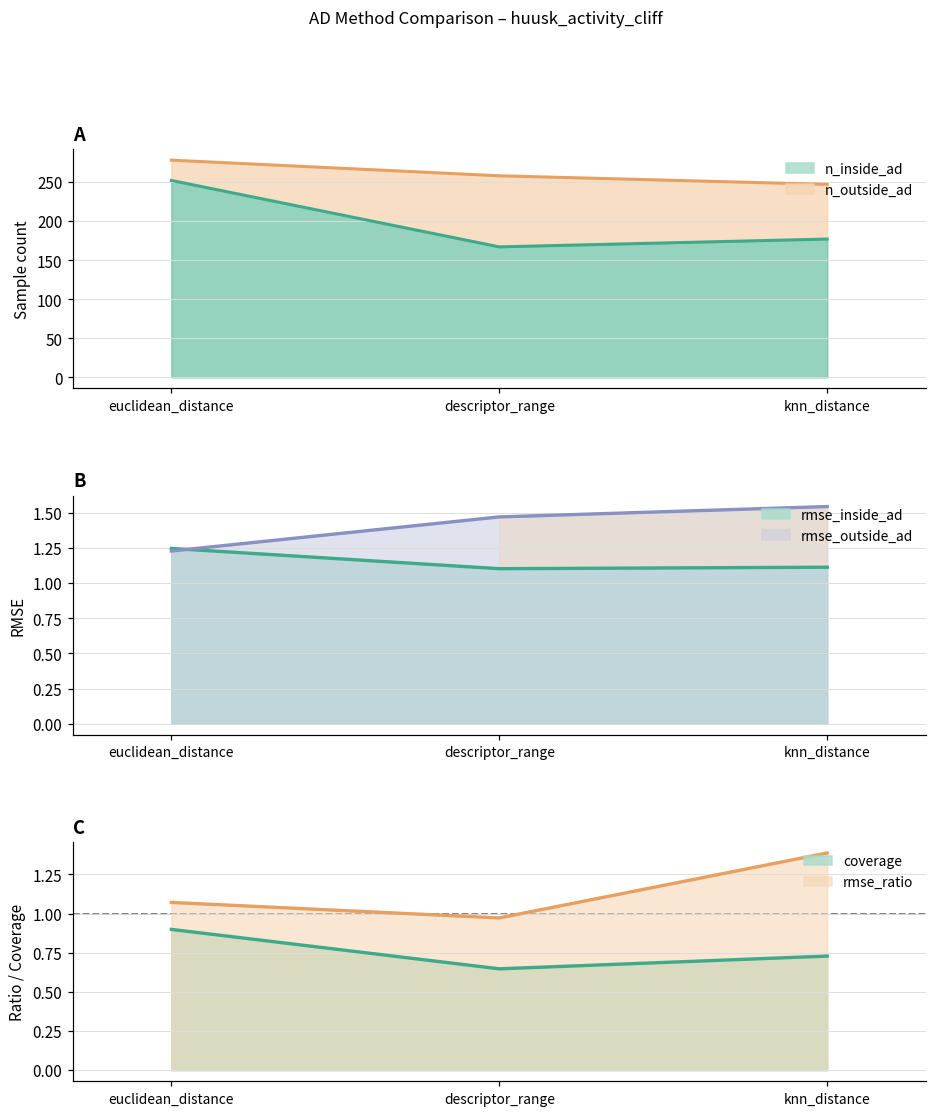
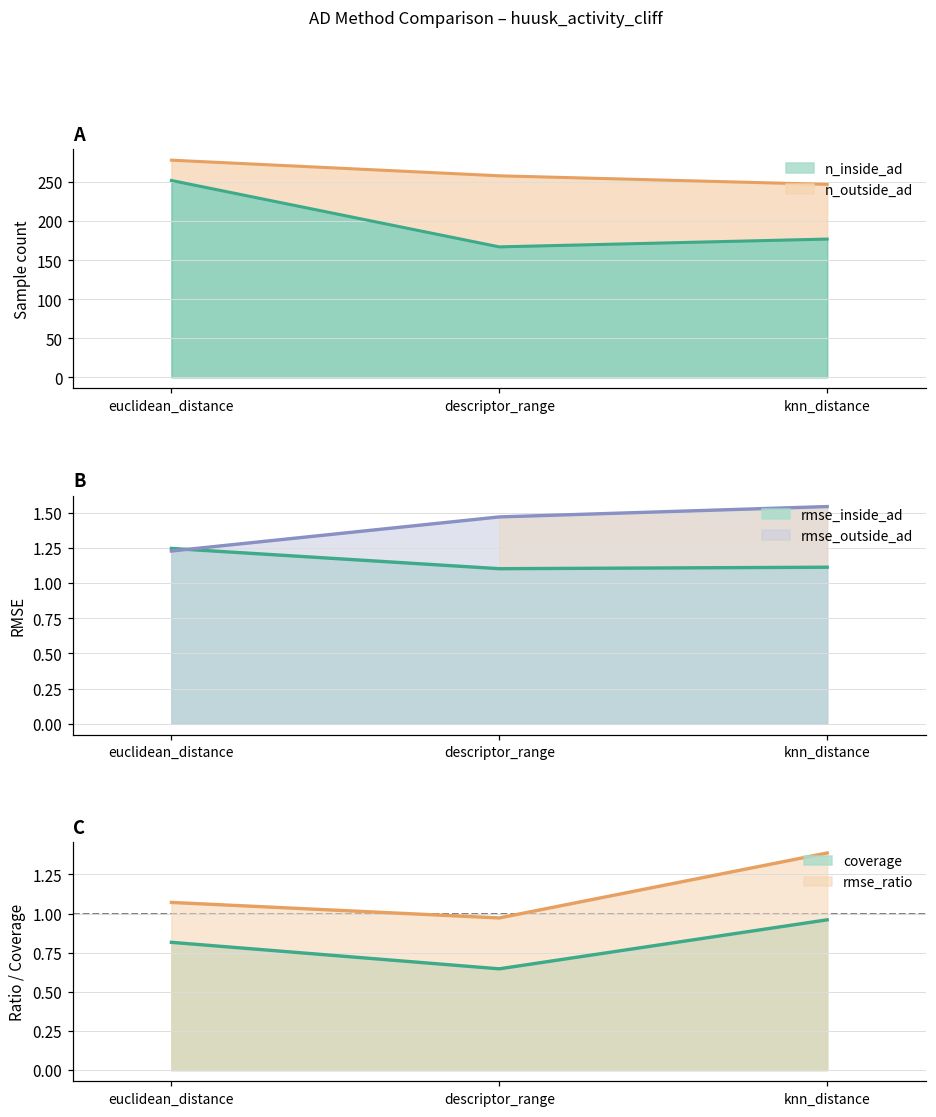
C, coverage, euclidean_distance: 0.90 -> 0.82
C, coverage, knn_distance: 0.73 -> 0.96
